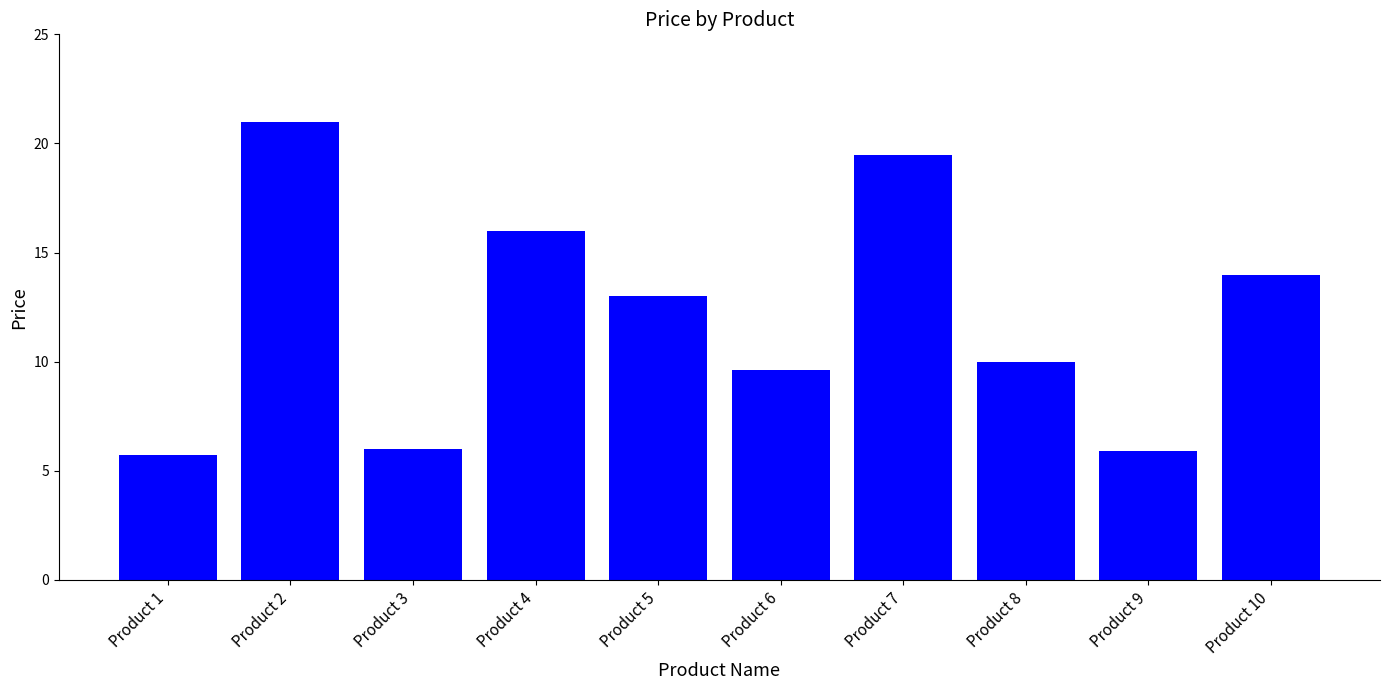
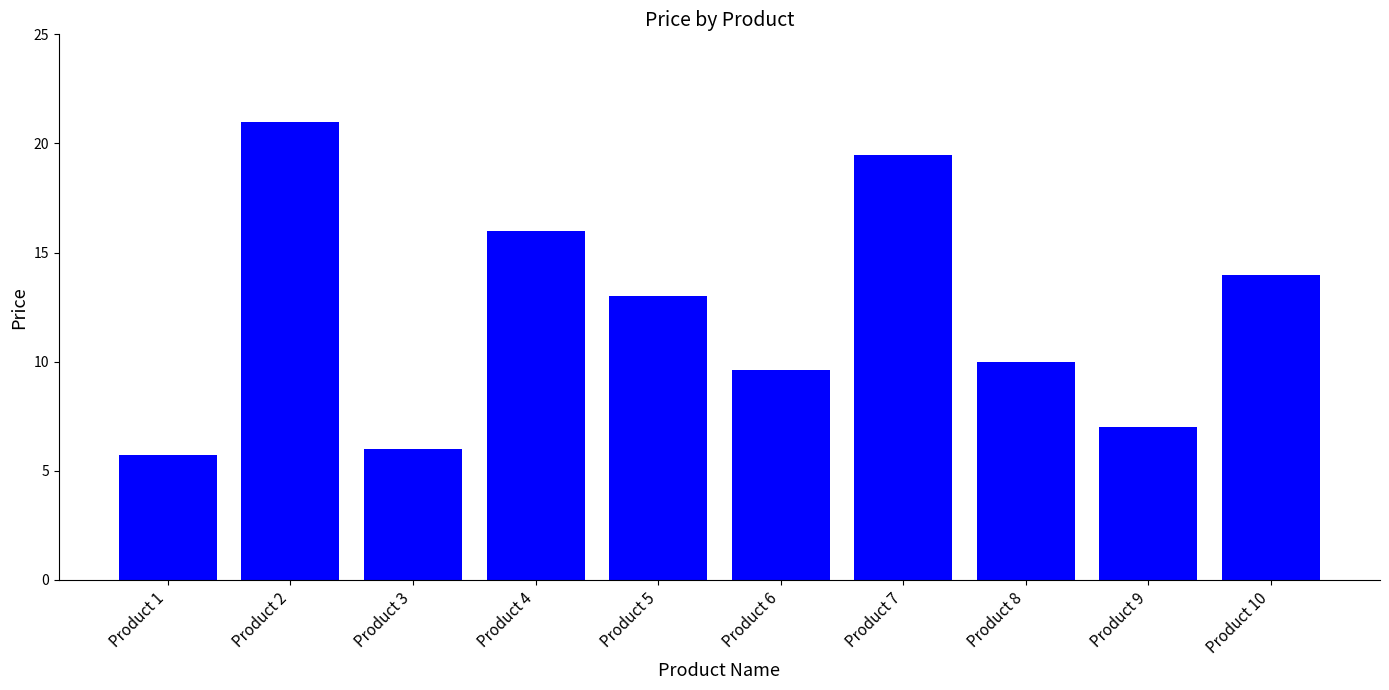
Product 9: 5.9 -> 7.0
